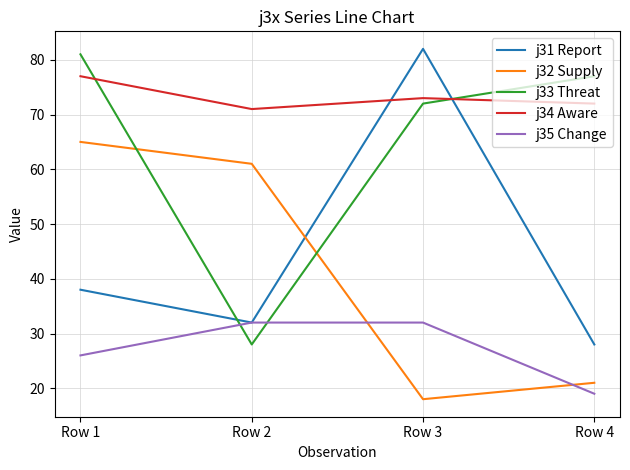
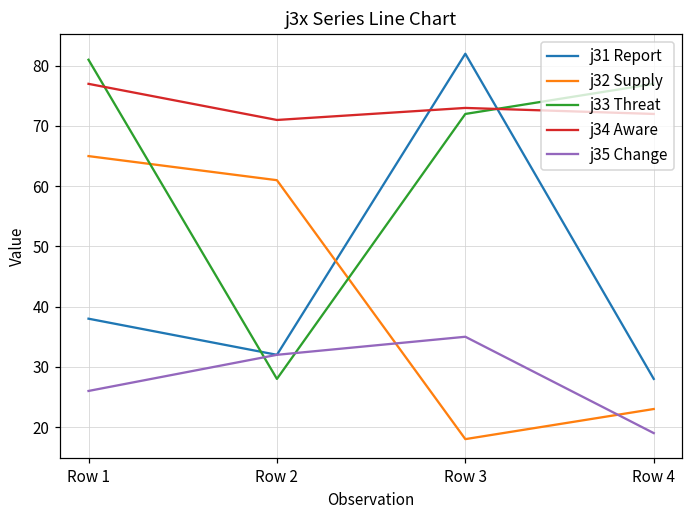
j35 Change, Row 3: 32 -> 35
j32 Supply, Row 4: 21 -> 23
